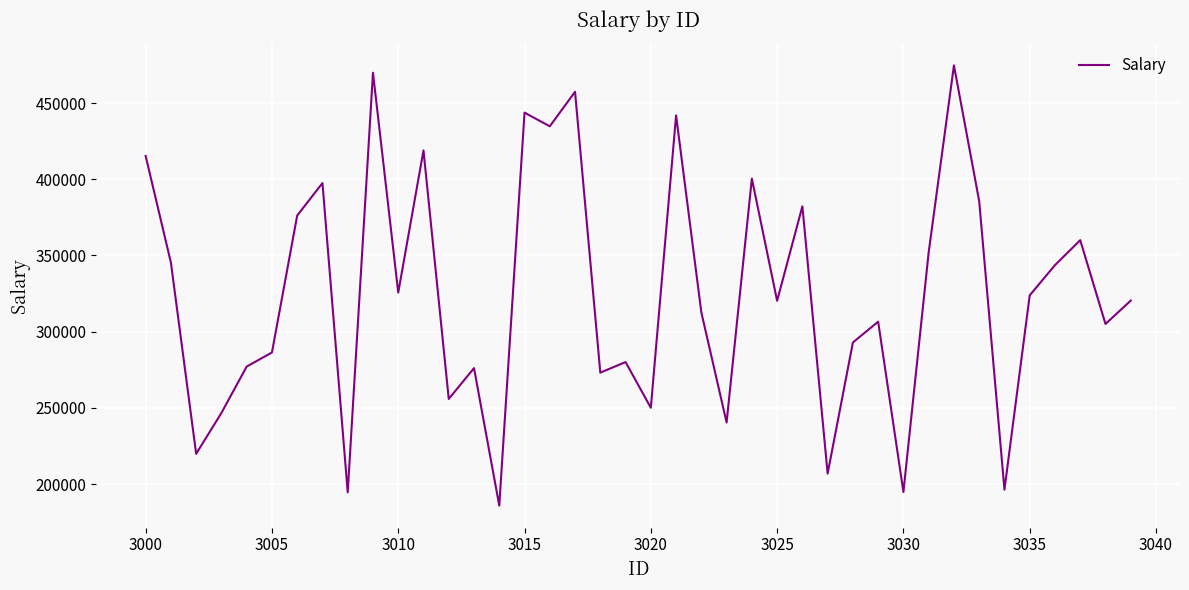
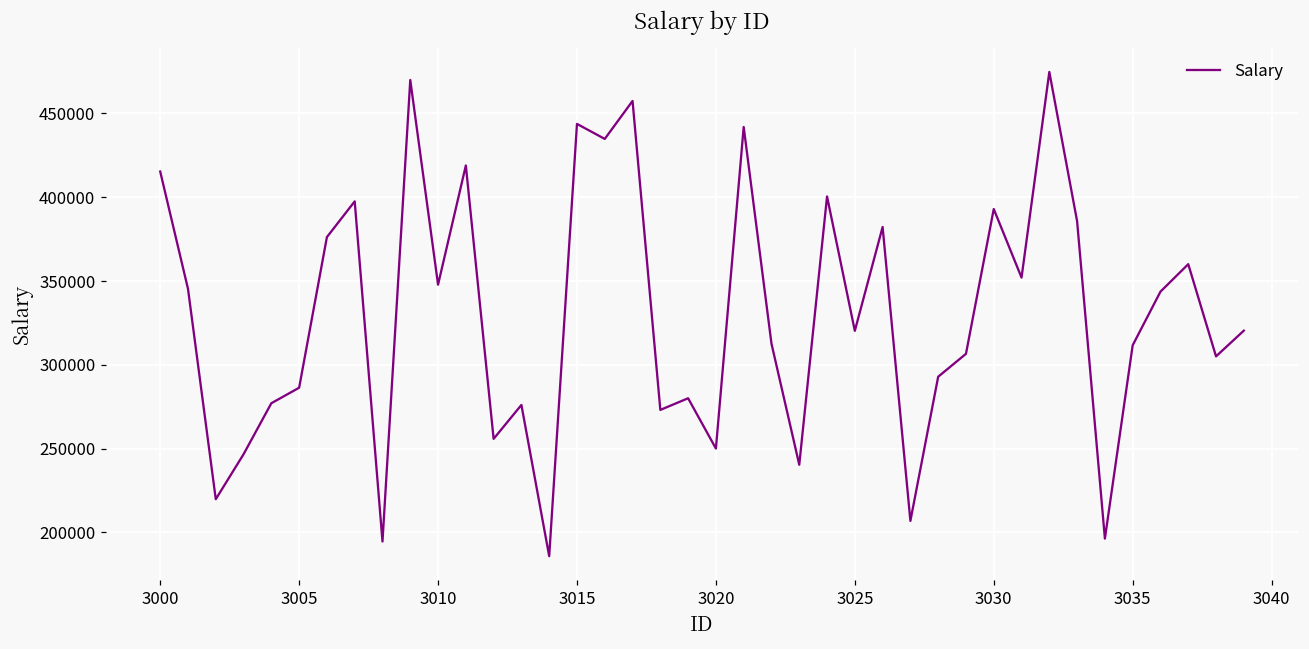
3010: 326000 -> 348000
3030: 195000 -> 393000
3035: 324000 -> 312000
